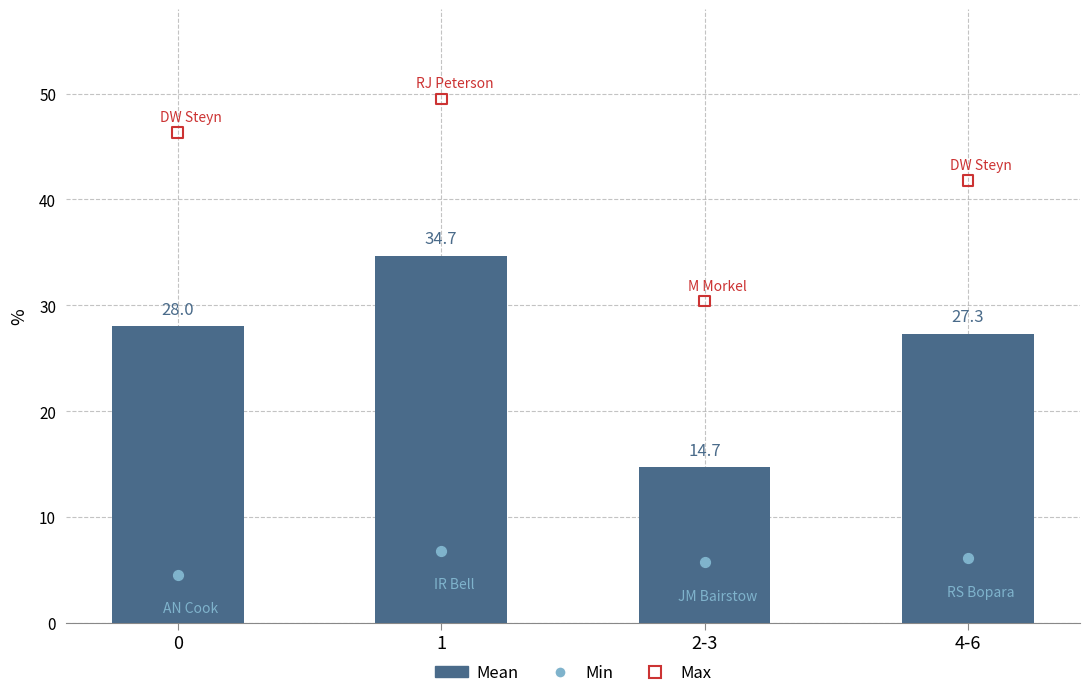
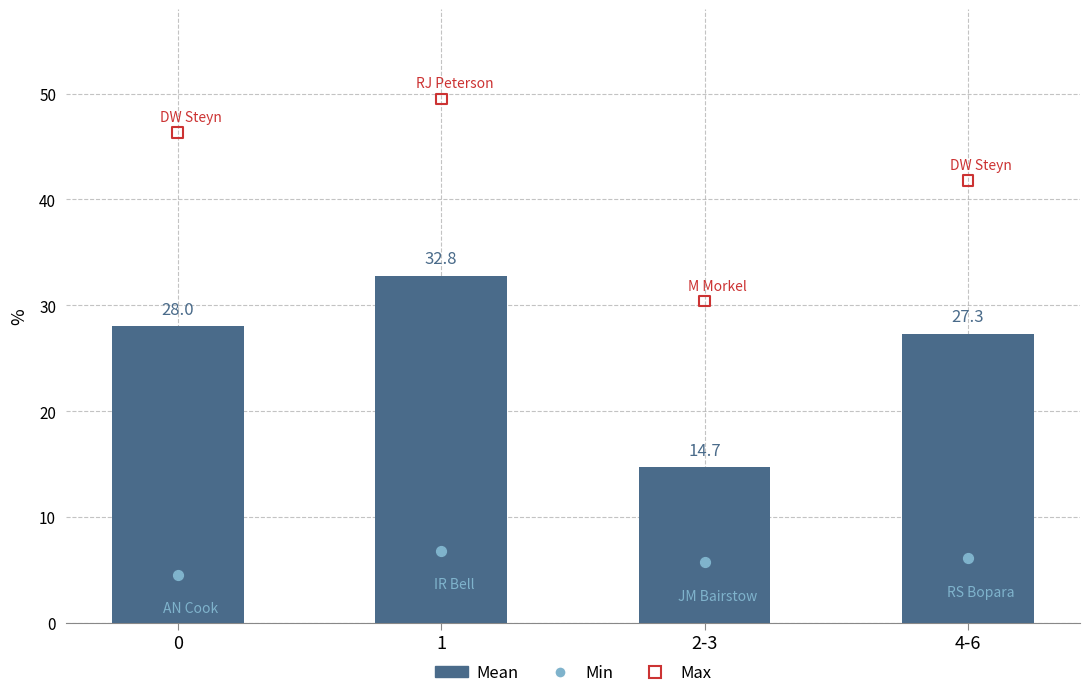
Mean, 1: 34.7 -> 32.8
